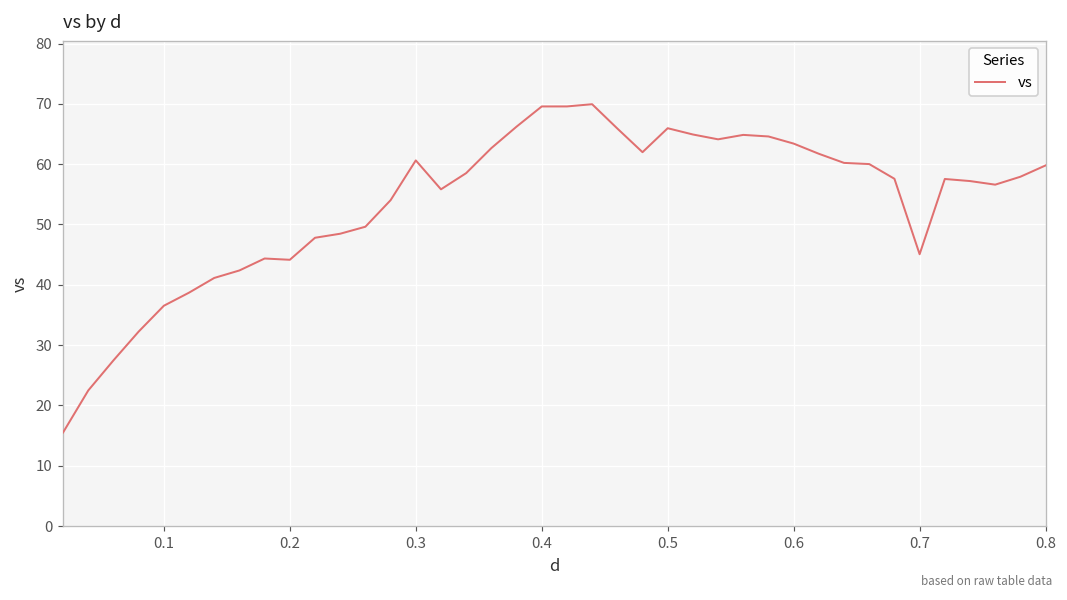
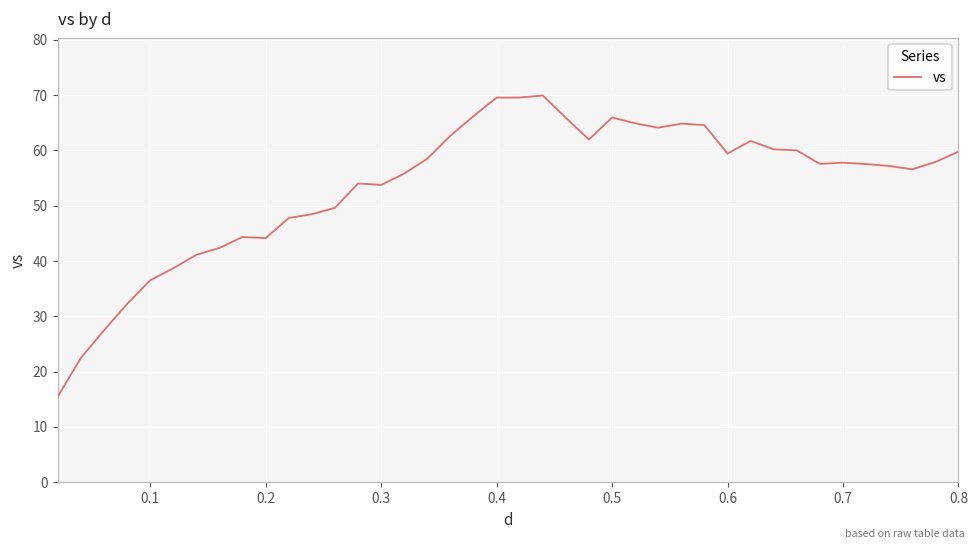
0.3: 61 -> 54
0.6: 63 -> 59
0.7: 45 -> 58
